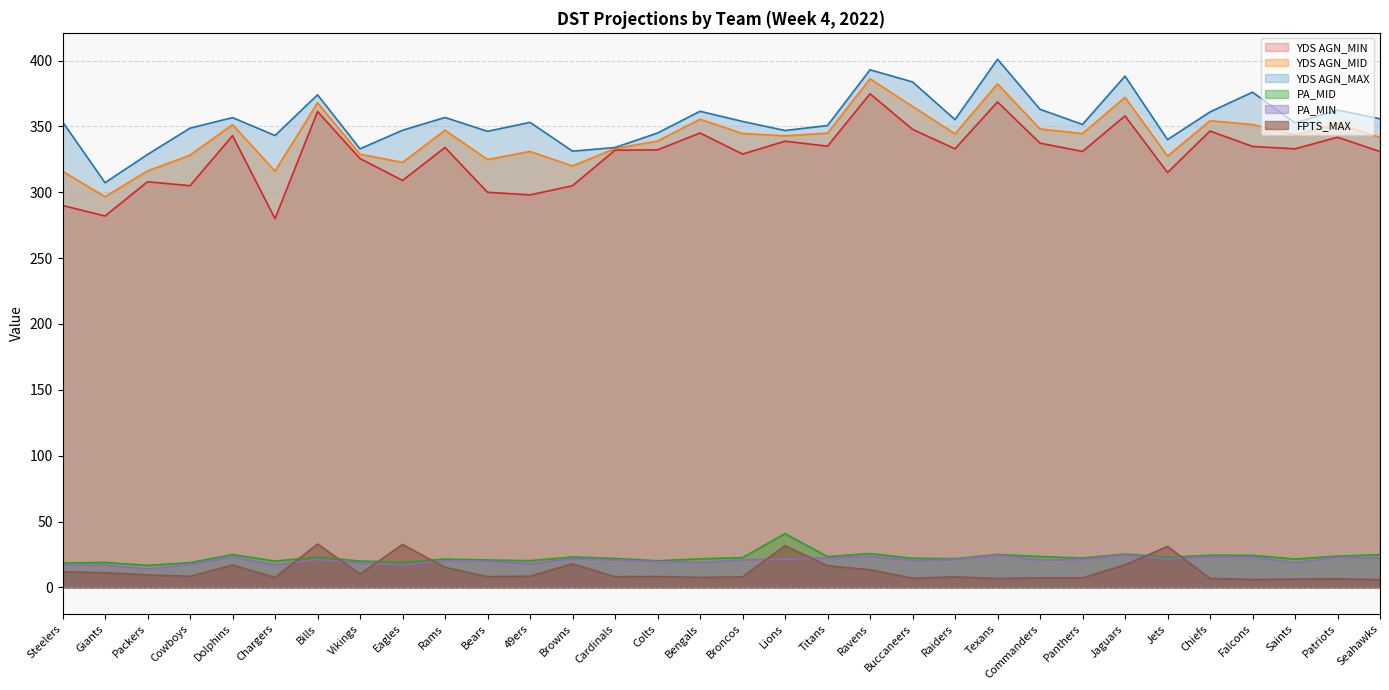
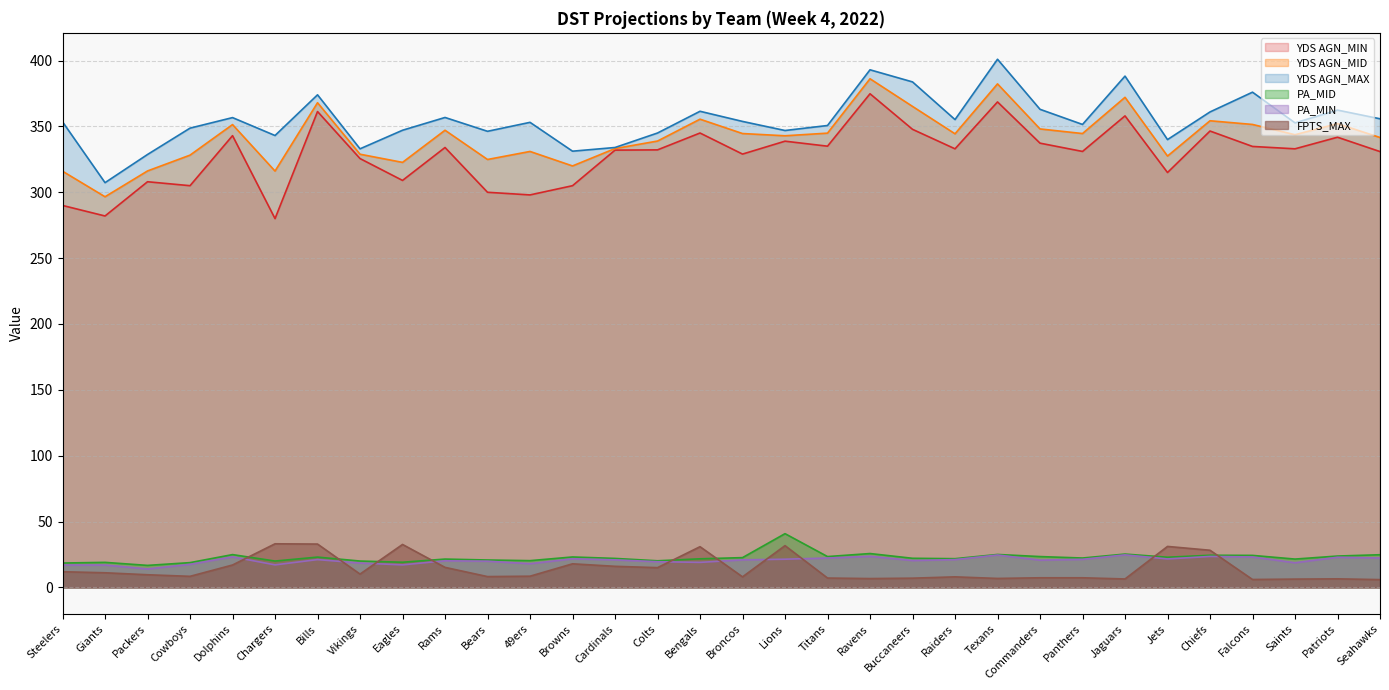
FPTS_MAX, Chargers: 8 -> 33
FPTS_MAX, Cardinals: 8 -> 16
FPTS_MAX, Colts: 8 -> 15
FPTS_MAX, Bengals: 8 -> 31
FPTS_MAX, Titans: 16 -> 7
FPTS_MAX, Ravens: 13 -> 7
FPTS_MAX, Jaguars: 17 -> 6
FPTS_MAX, Chiefs: 7 -> 28
